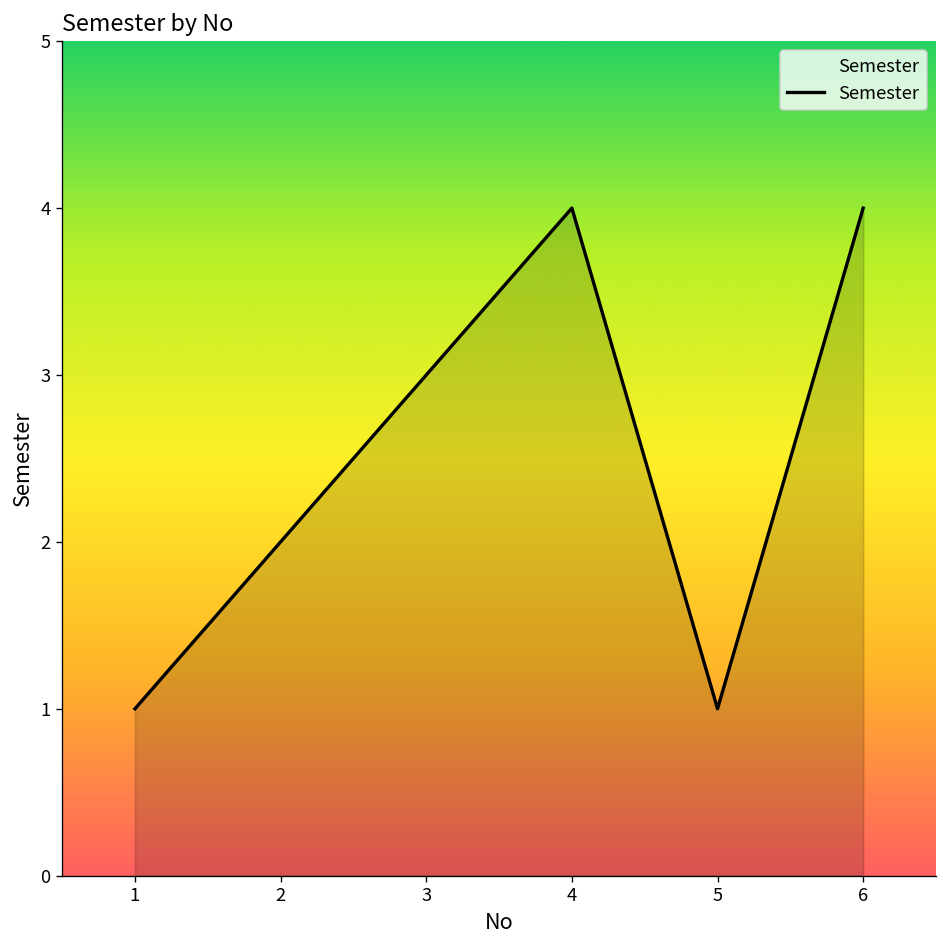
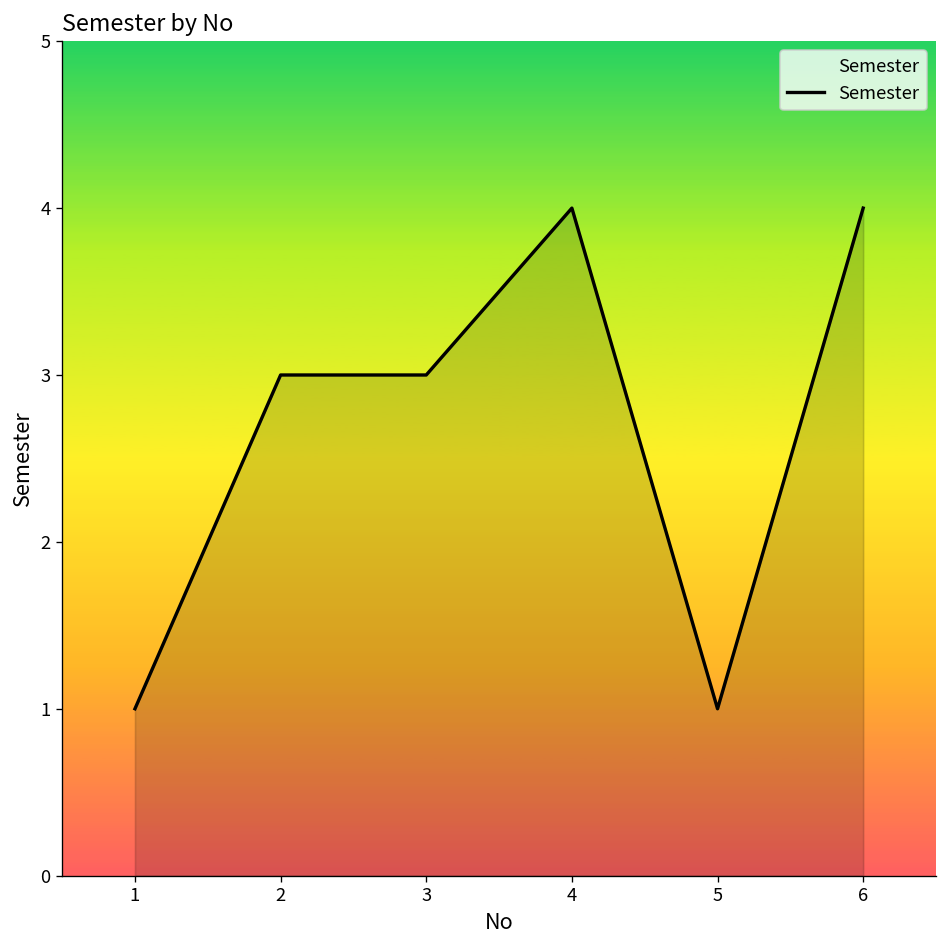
2: 2 -> 3
